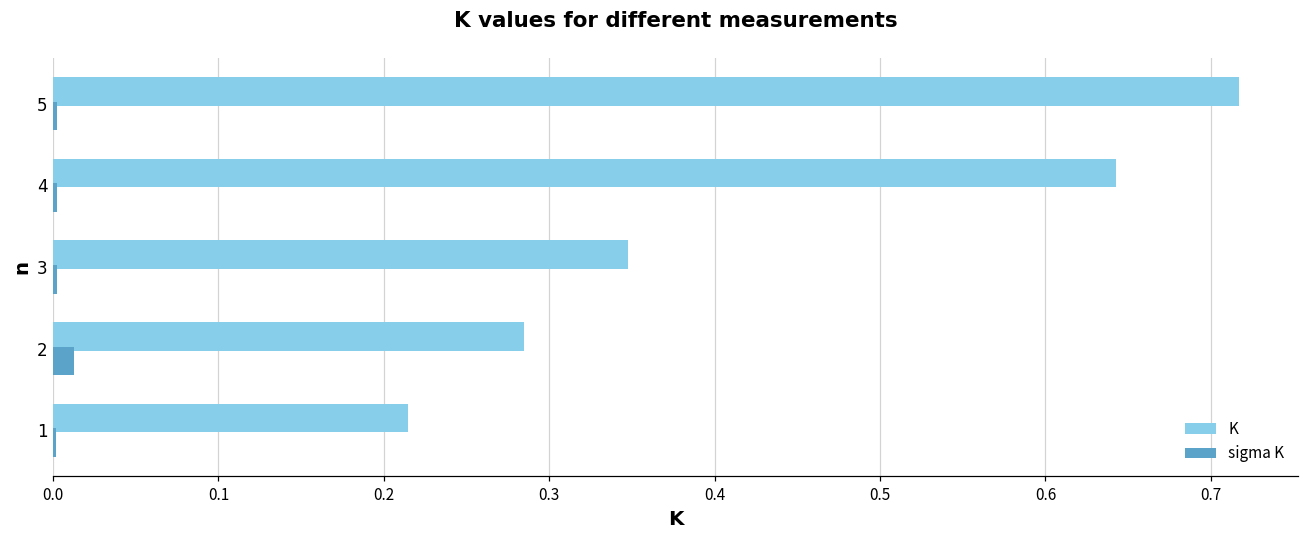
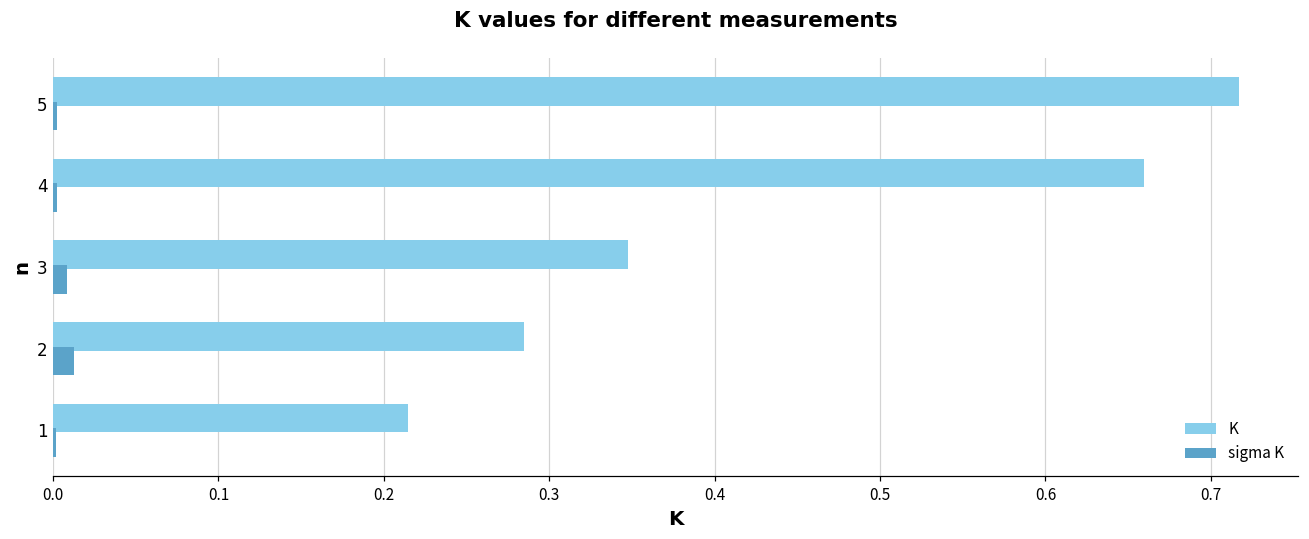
K, 4: 0.642 -> 0.660
sigma K, 3: 0.002 -> 0.008
